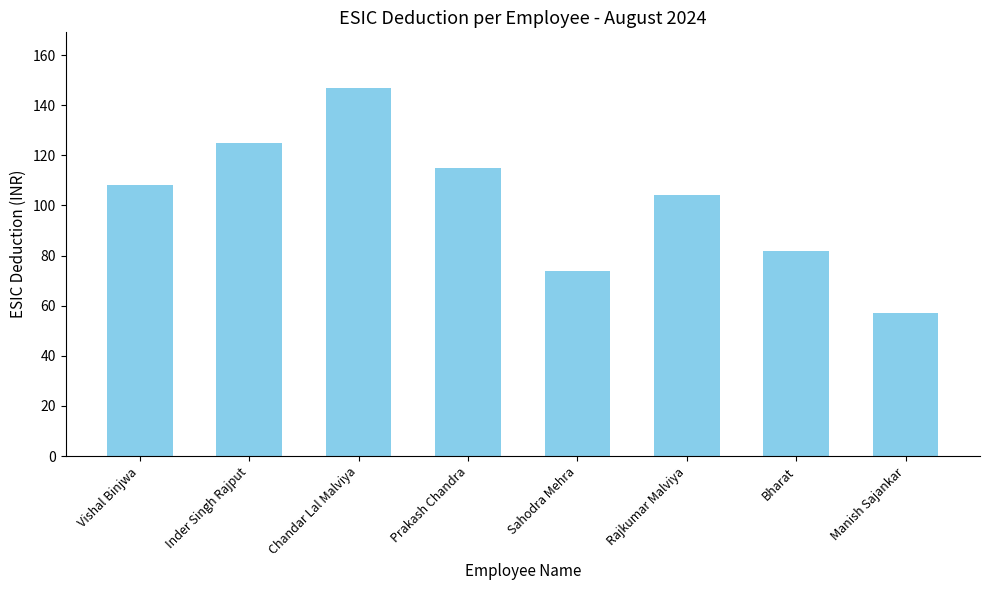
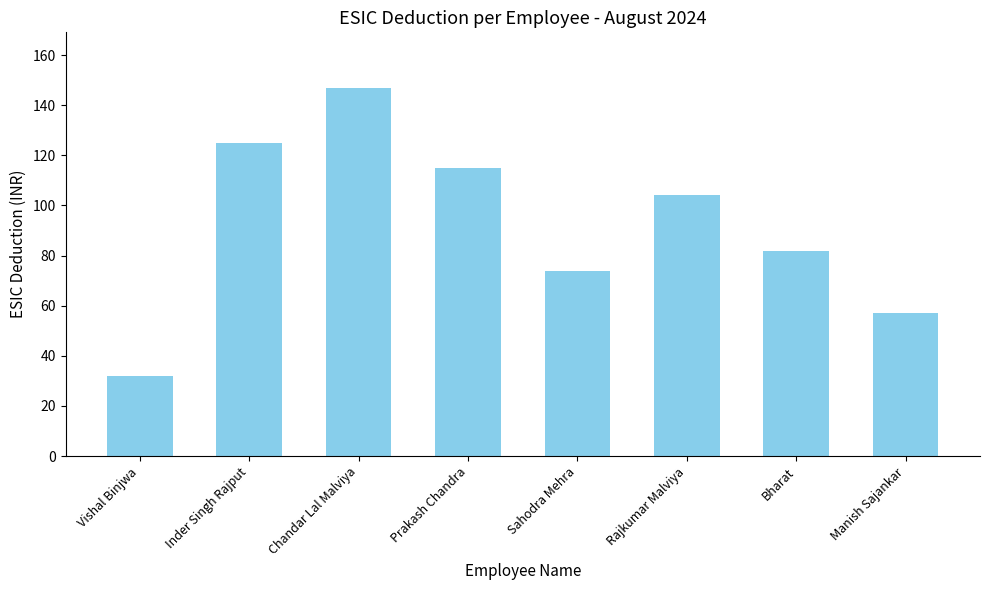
Vishal Binjwa: 108 -> 32
